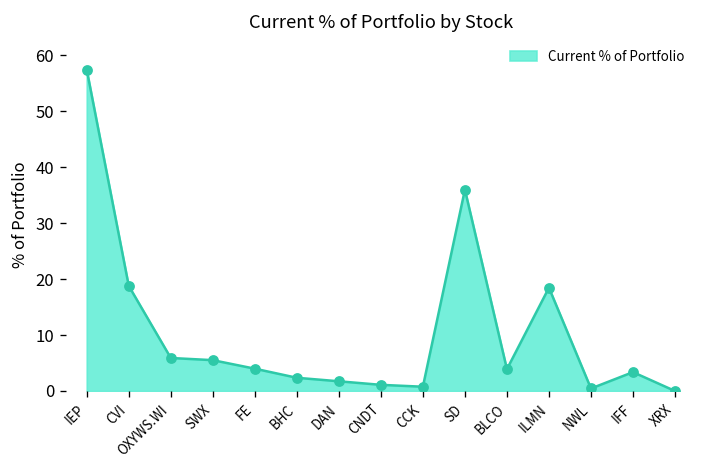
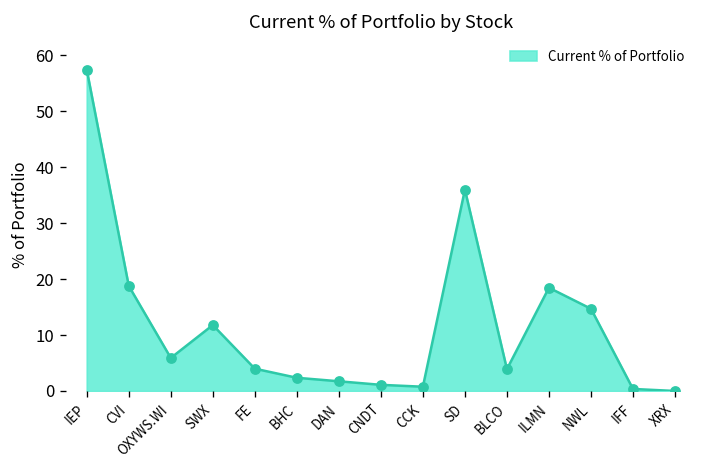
SWX: 6 -> 12
NWL: 0 -> 15
IFF: 3 -> 0
